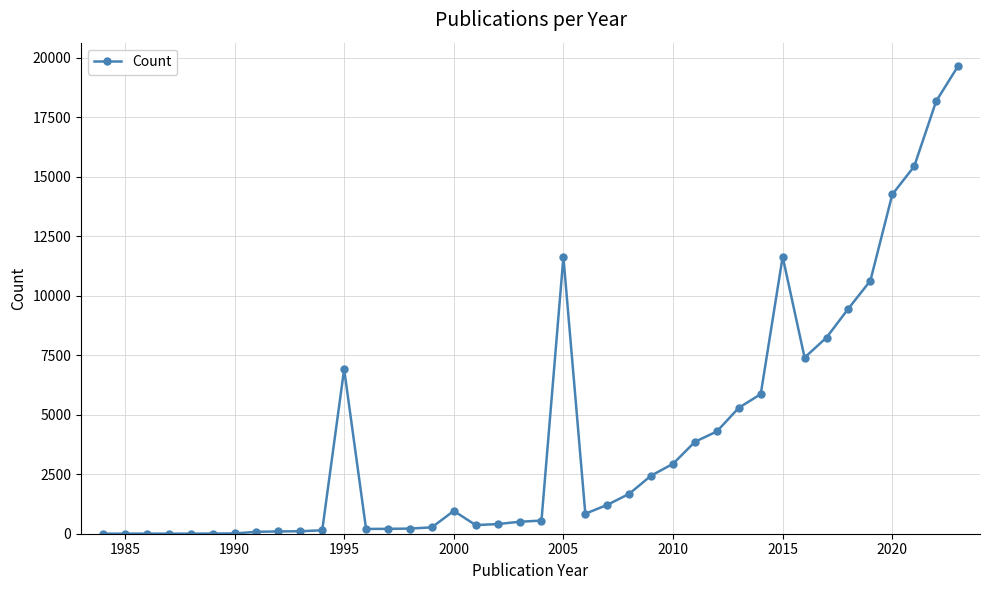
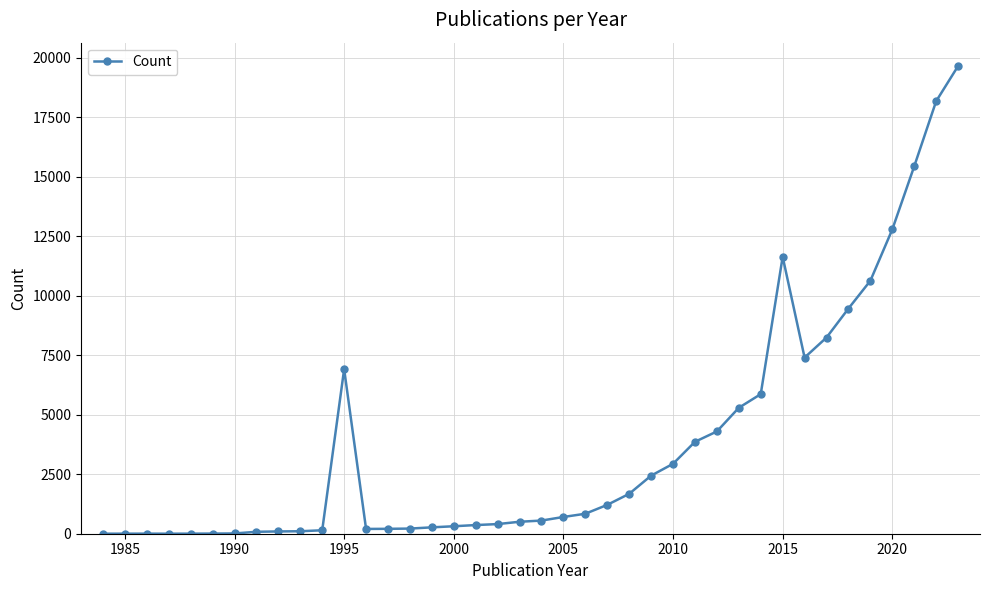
2000: 1000 -> 300
2005: 11600 -> 700
2020: 14300 -> 12800
